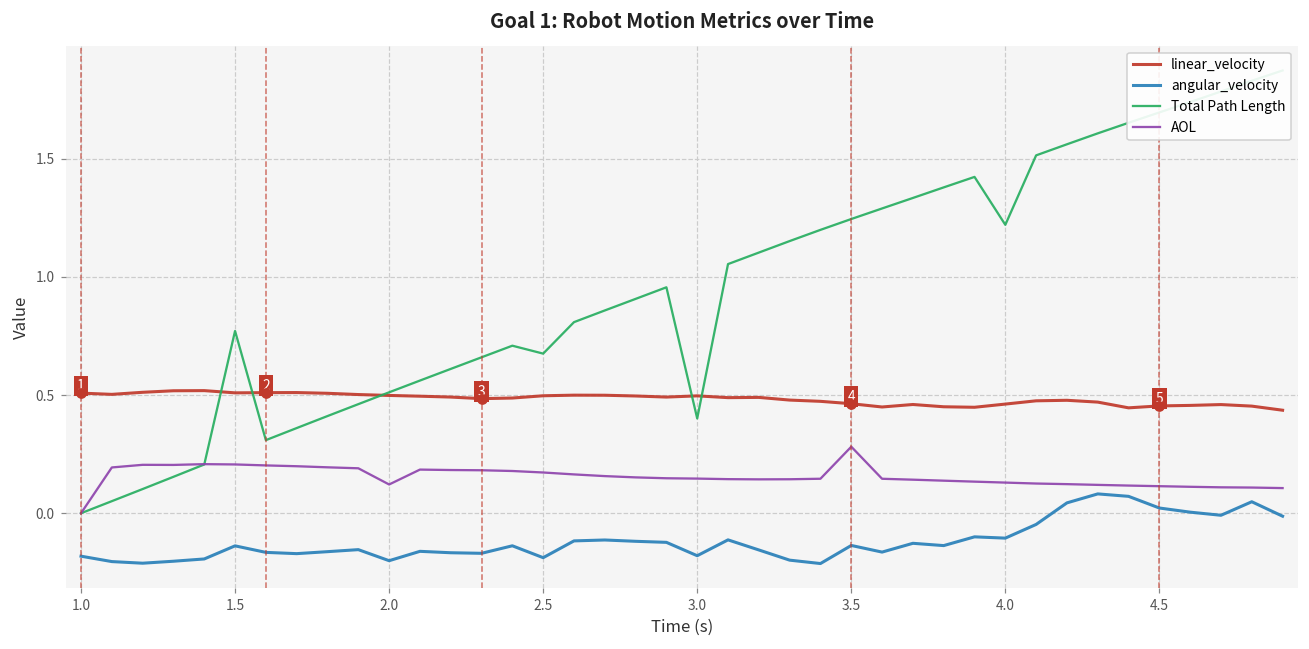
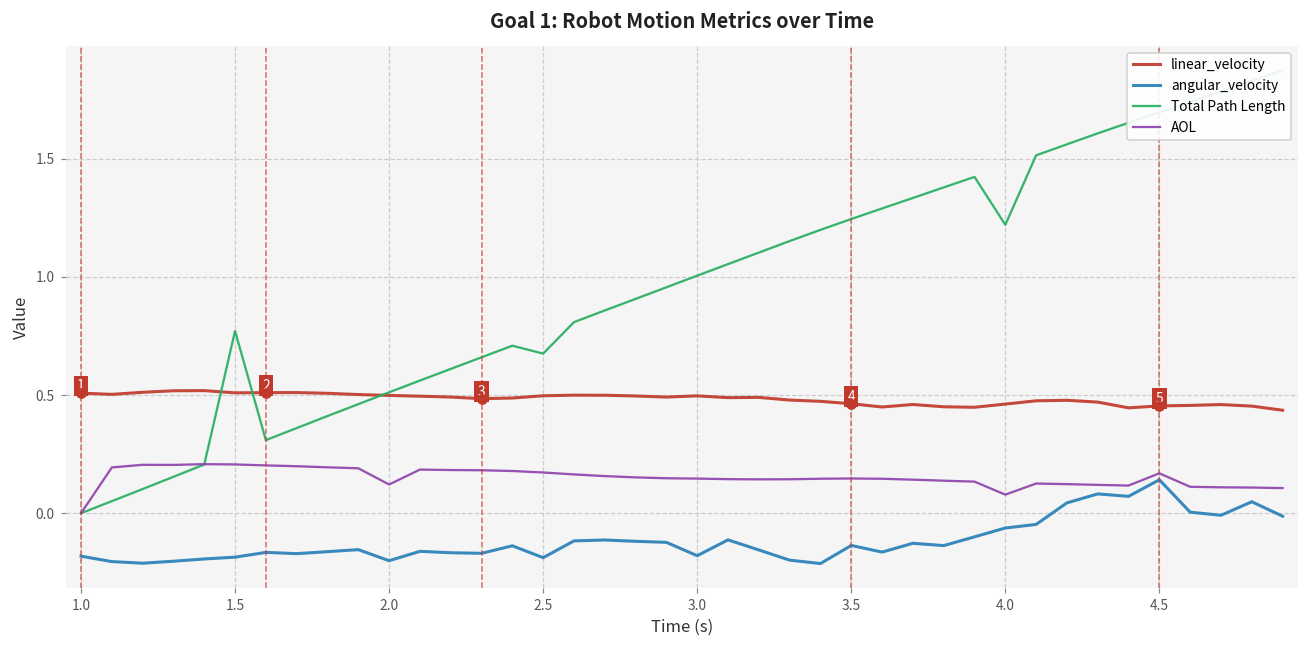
angular_velocity, 1.5: -0.14 -> -0.19
Total Path Length, 3.0: 0.40 -> 1.00
AOL, 3.5: 0.28 -> 0.15
angular_velocity, 4.0: -0.11 -> -0.06
AOL, 4.0: 0.13 -> 0.08
angular_velocity, 4.5: 0.02 -> 0.14
AOL, 4.5: 0.11 -> 0.17
